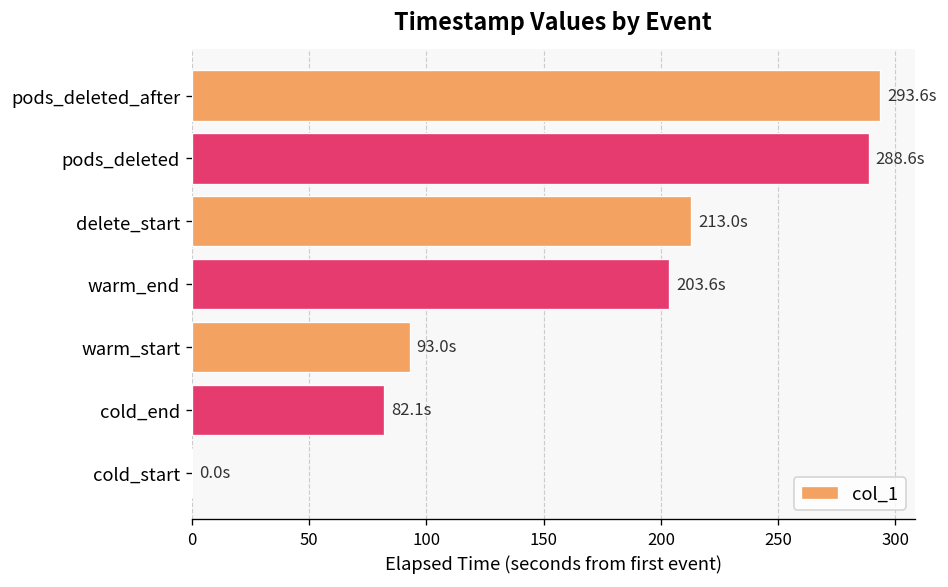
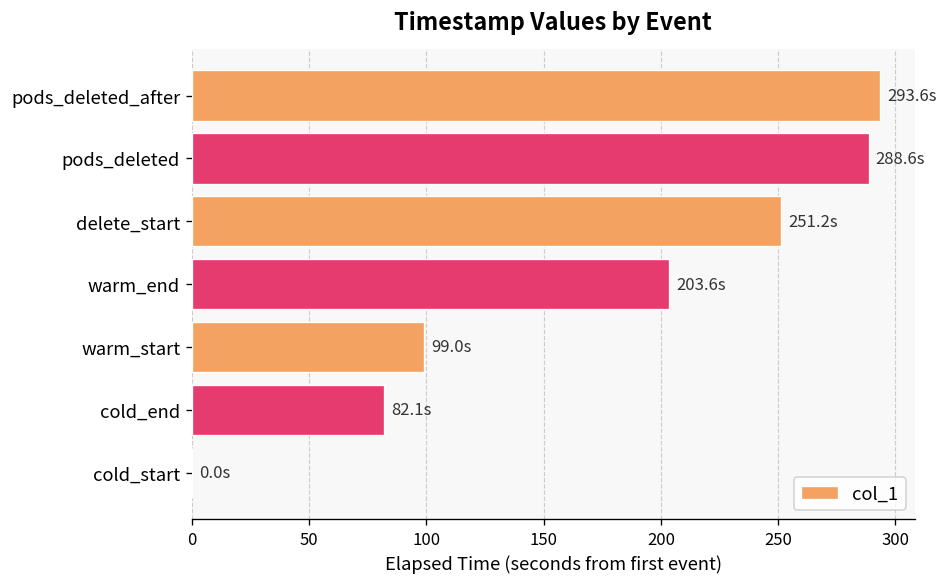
delete_start: 213.0s -> 251.2s
warm_start: 93.0s -> 99.0s
